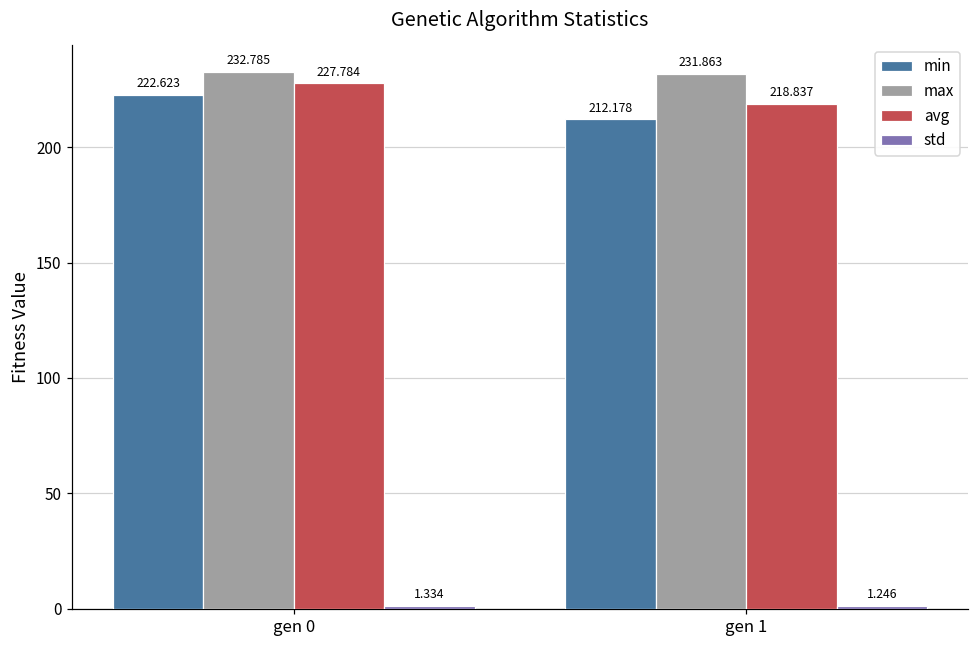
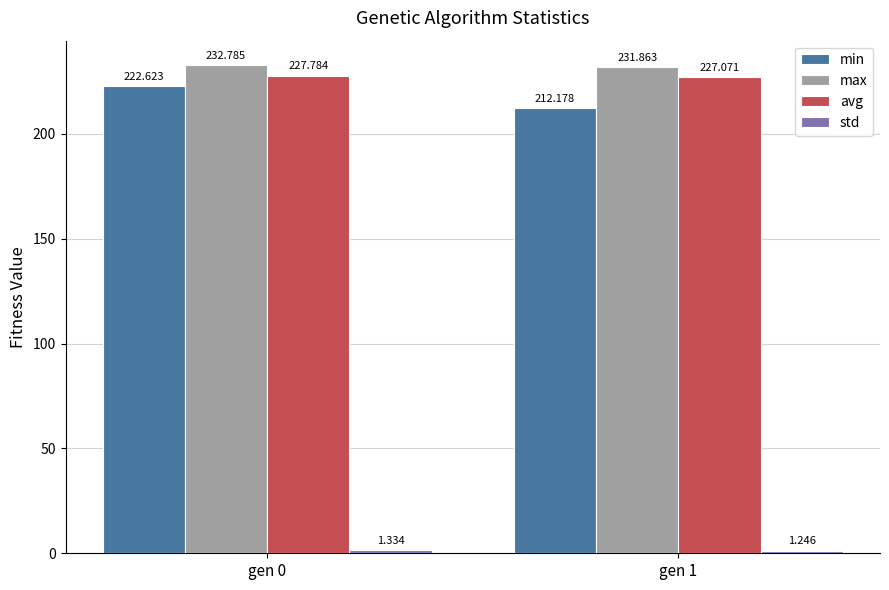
avg, gen 1: 218.837 -> 227.071
